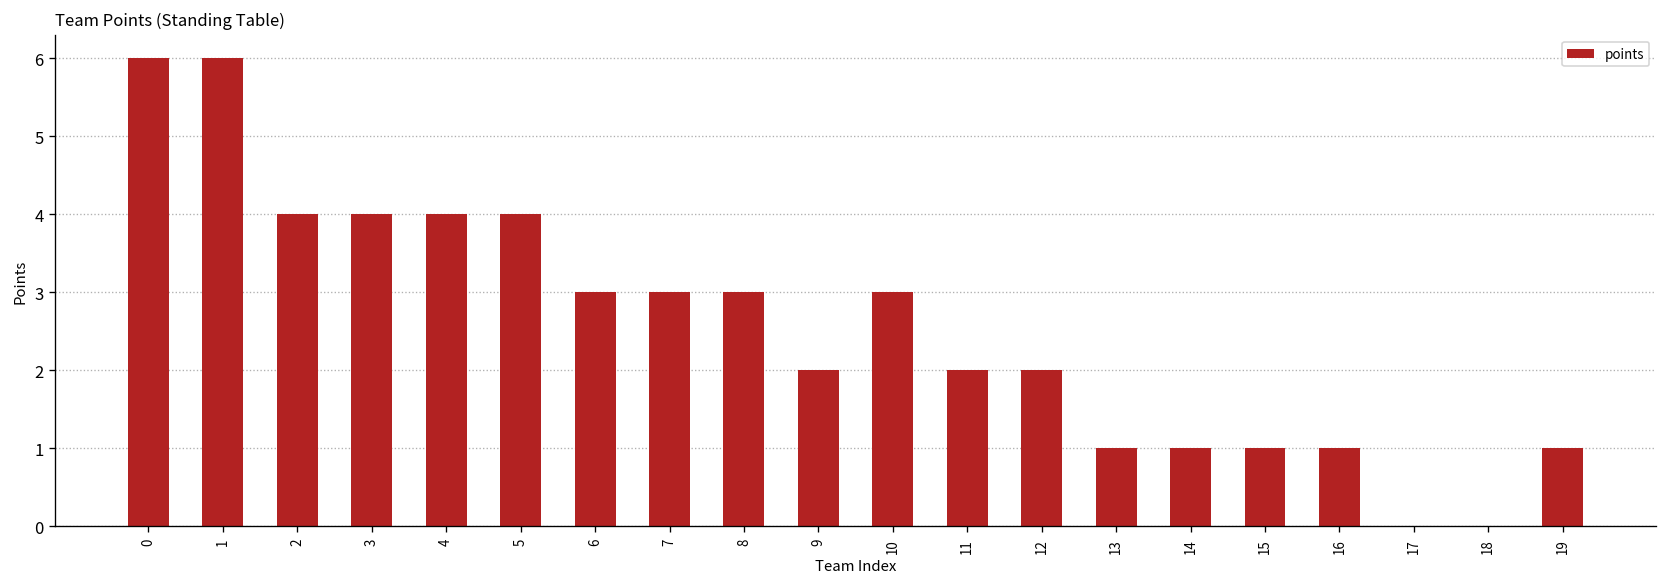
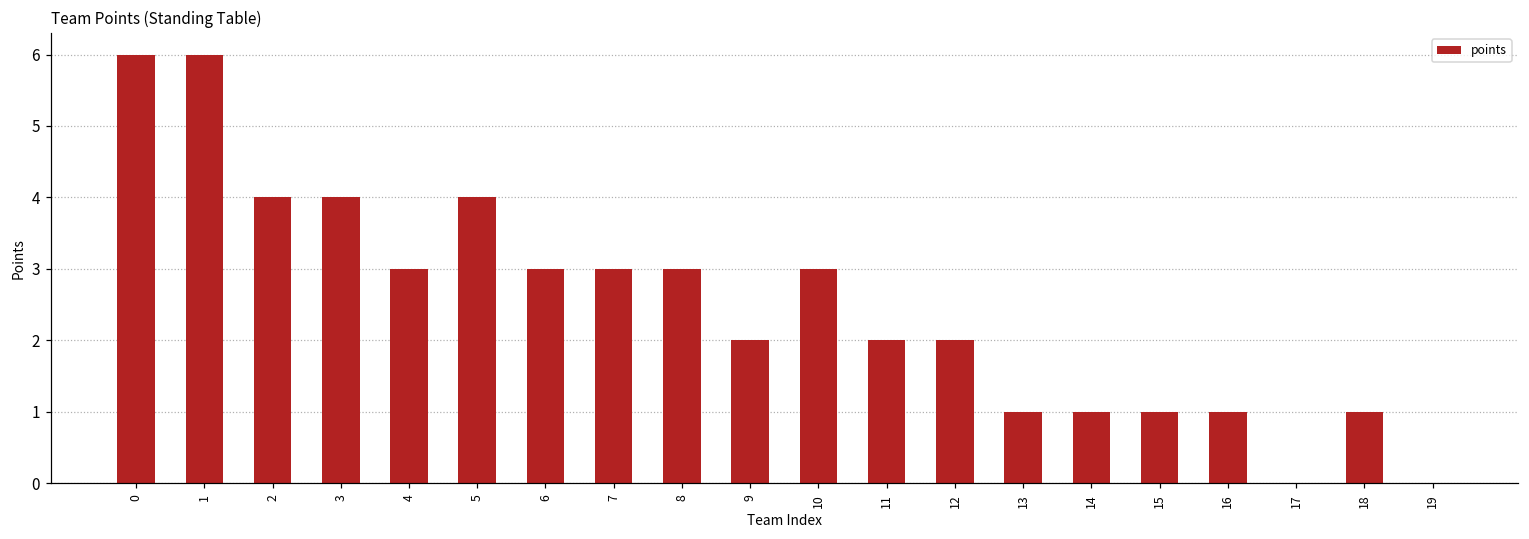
4: 4 -> 3
18: 0 -> 1
19: 1 -> 0
